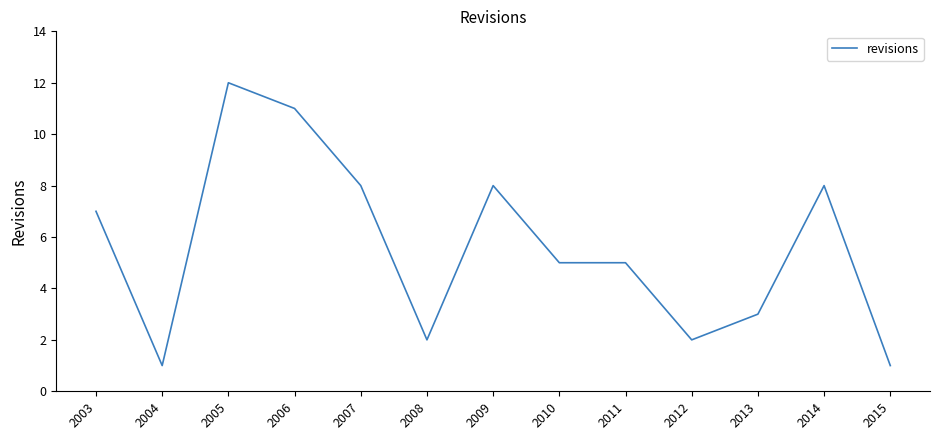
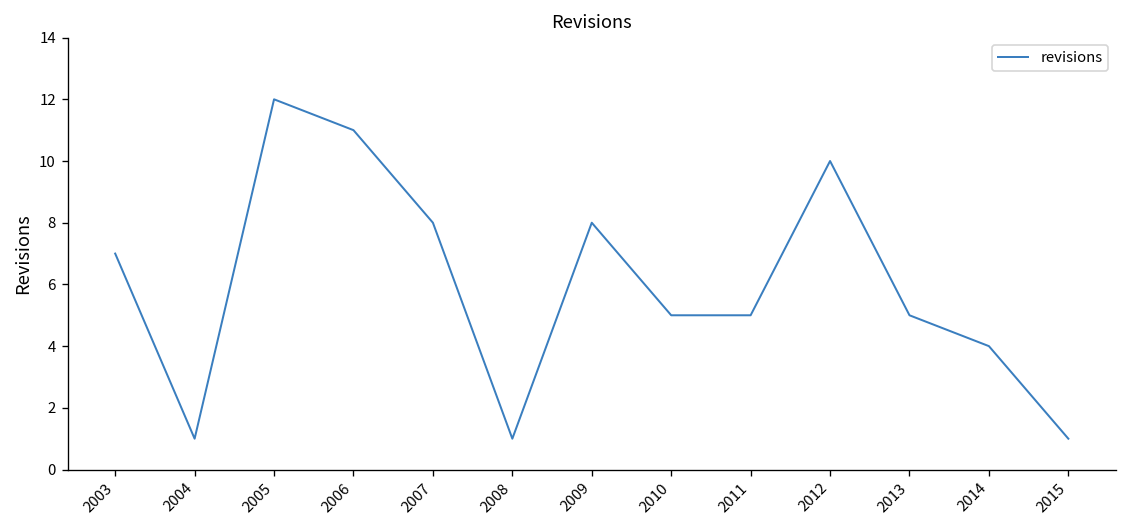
2008: 2 -> 1
2012: 2 -> 10
2013: 3 -> 5
2014: 8 -> 4
